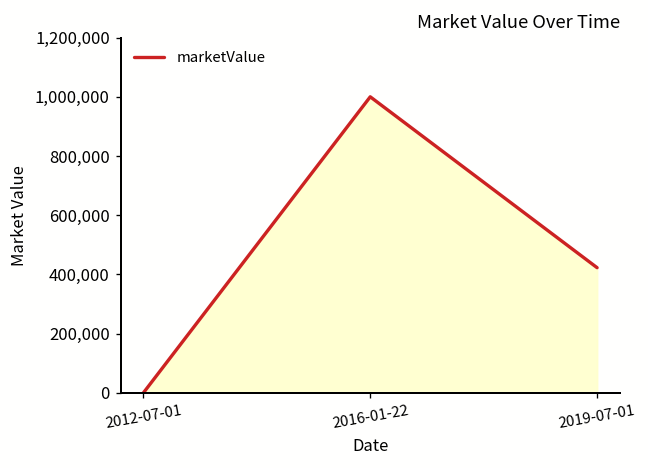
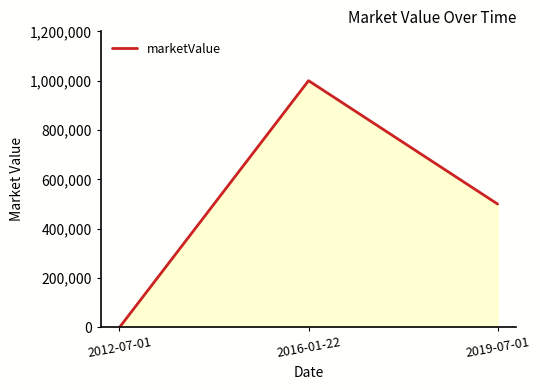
2019-07-01: 420,000 -> 500,000
